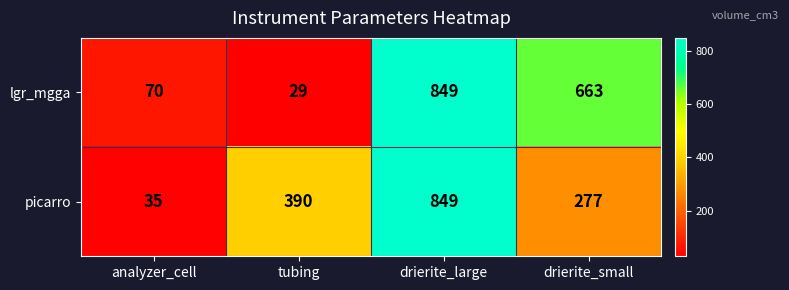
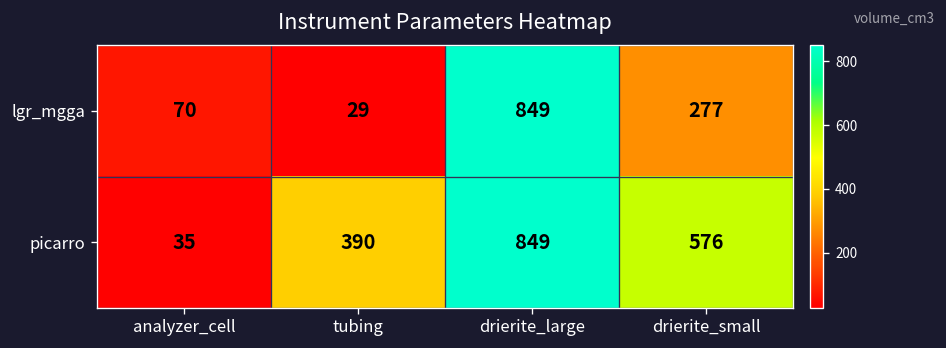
lgr_mgga, drierite_small: 663 -> 277
picarro, drierite_small: 277 -> 576
